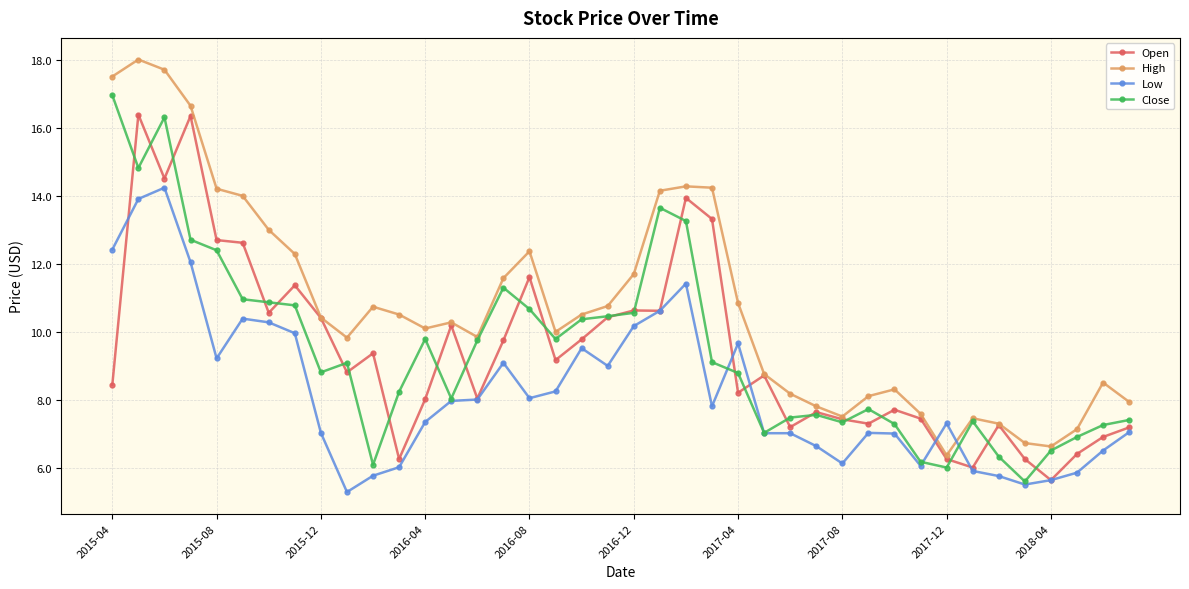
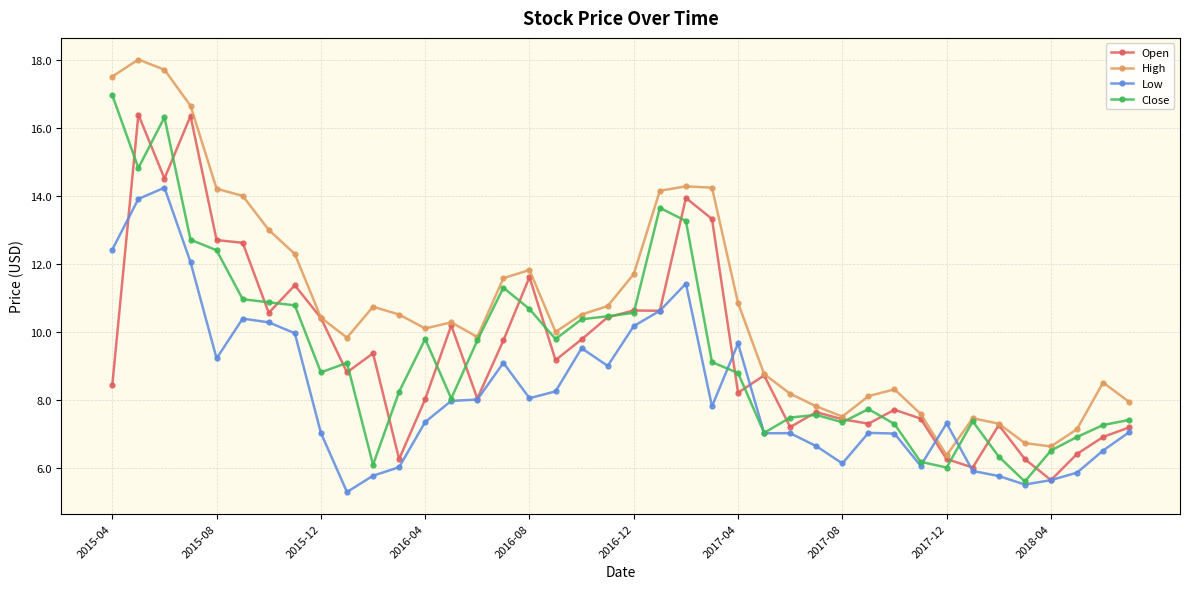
High, 2016-08: 12.4 -> 11.8
